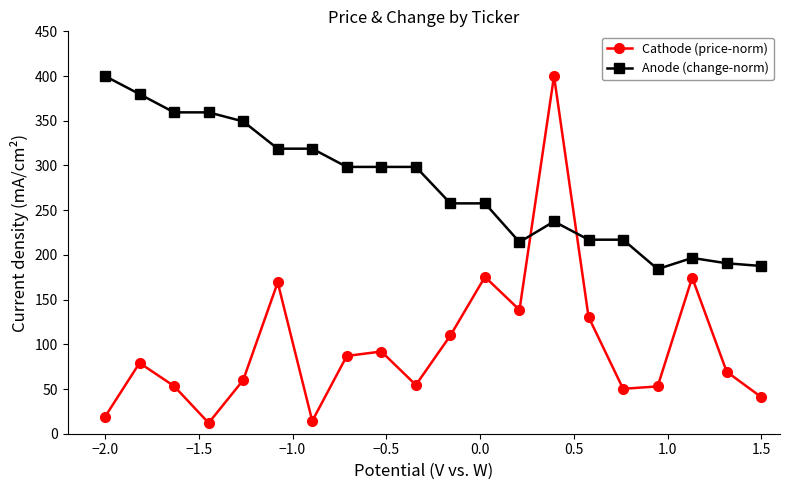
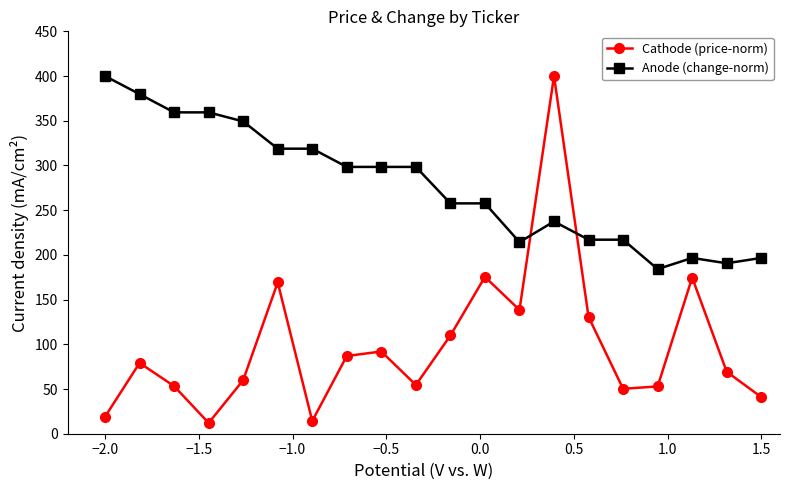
Anode (change-norm), 1.5: 190 -> 200
